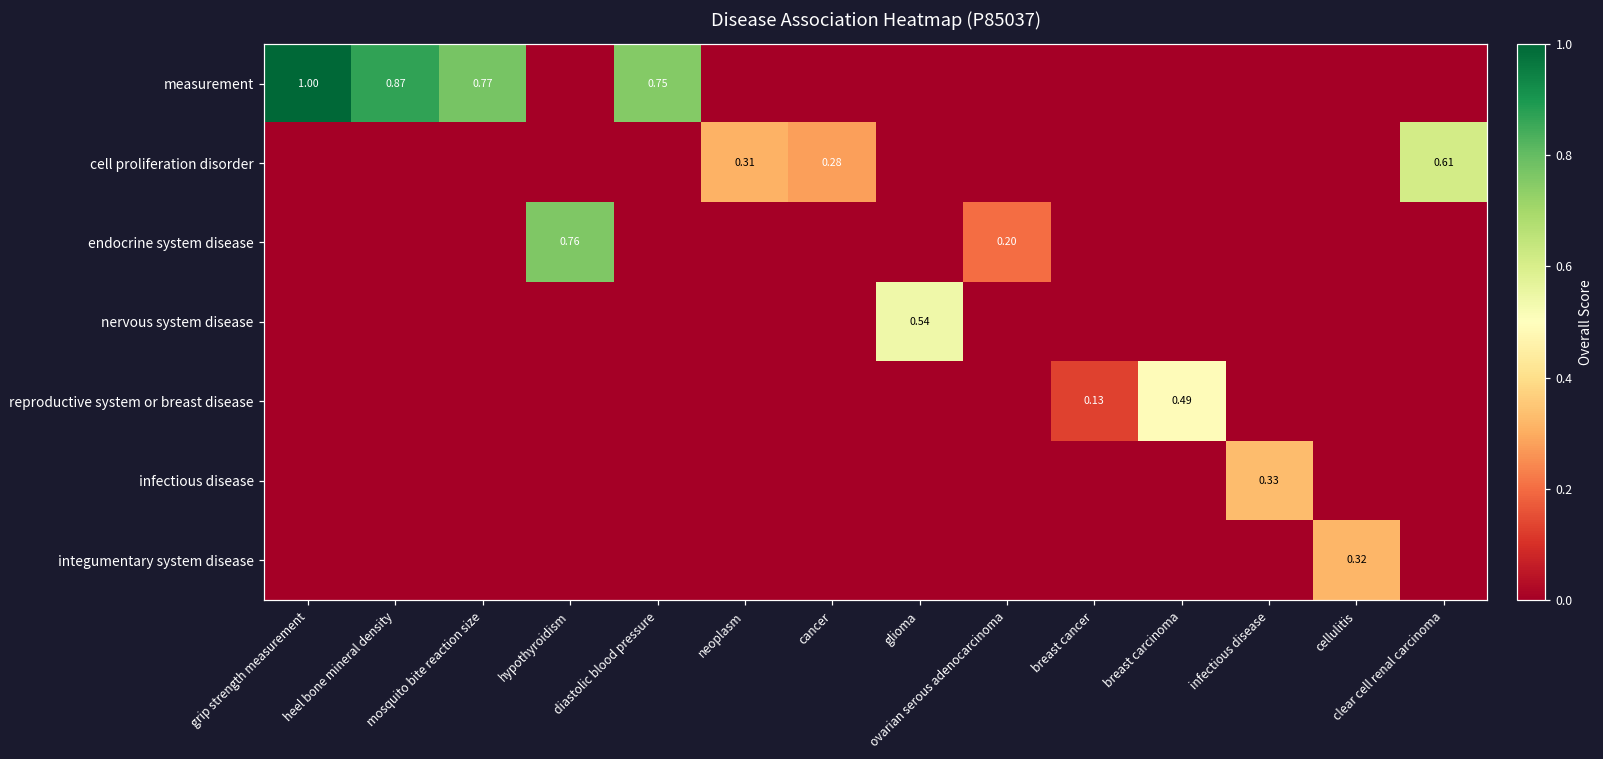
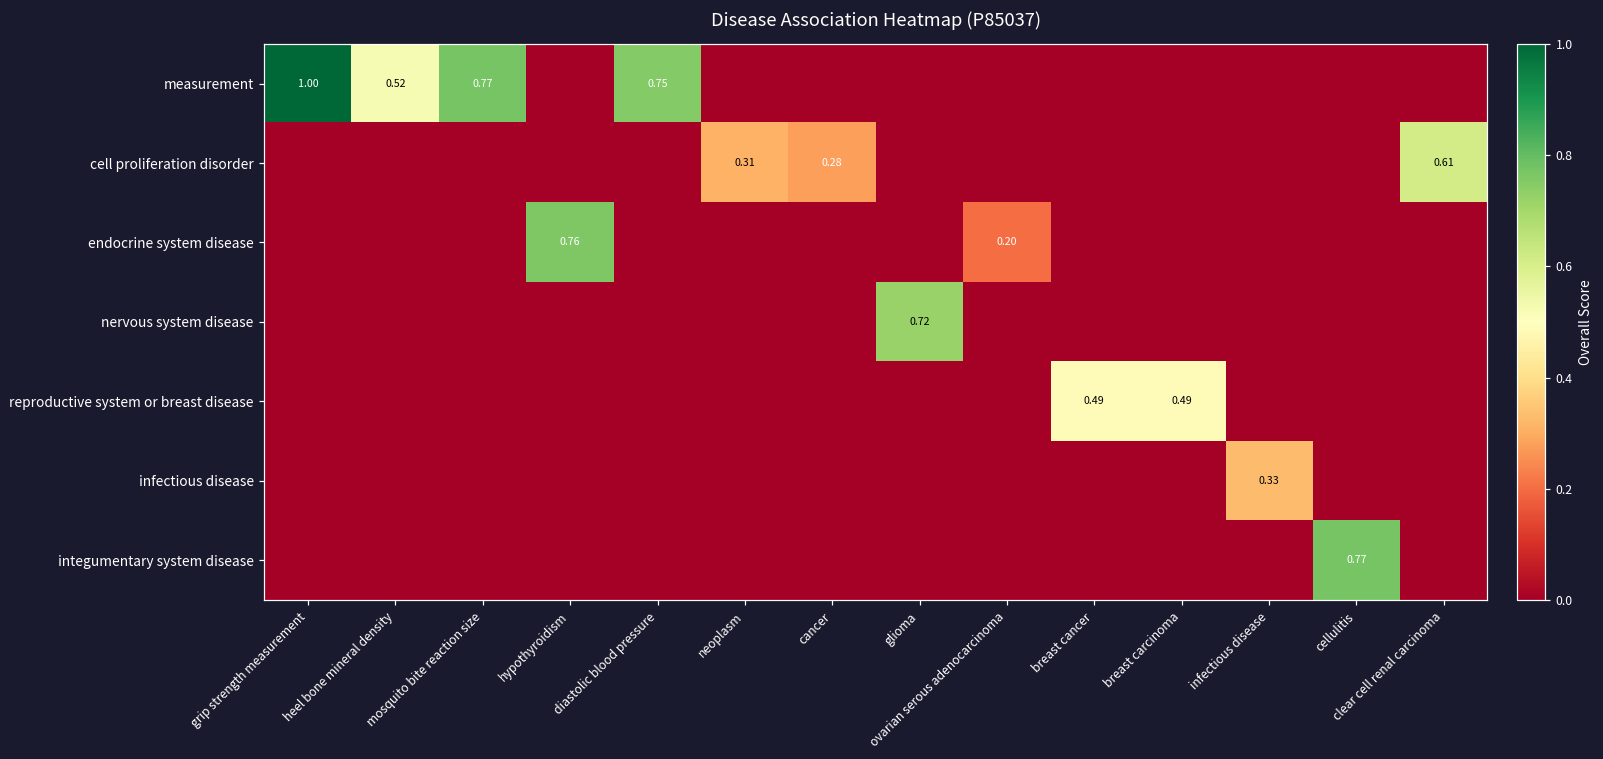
measurement, heel bone mineral density: 0.87 -> 0.52
nervous system disease, glioma: 0.54 -> 0.72
reproductive system or breast disease, breast cancer: 0.13 -> 0.49
integumentary system disease, cellulitis: 0.32 -> 0.77
